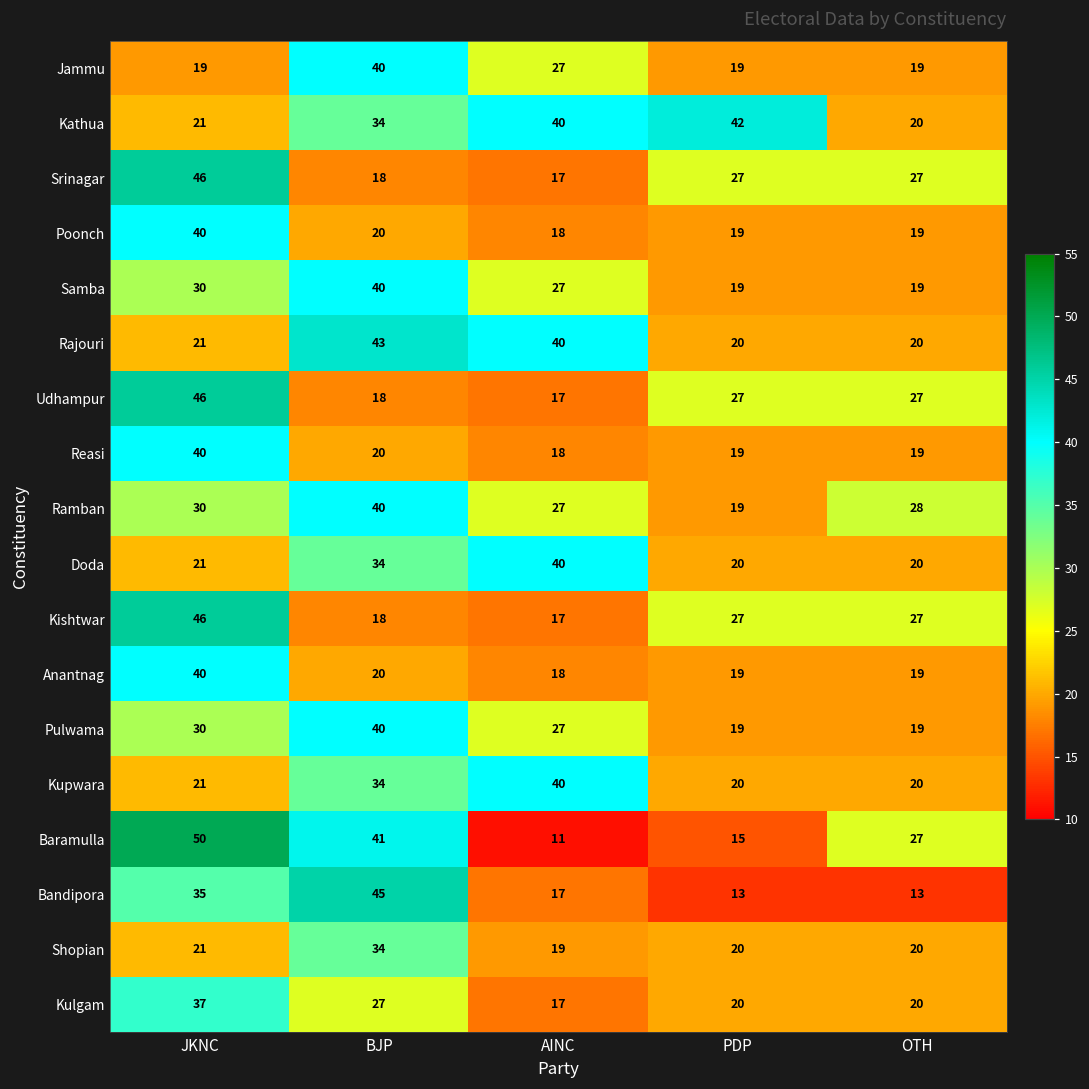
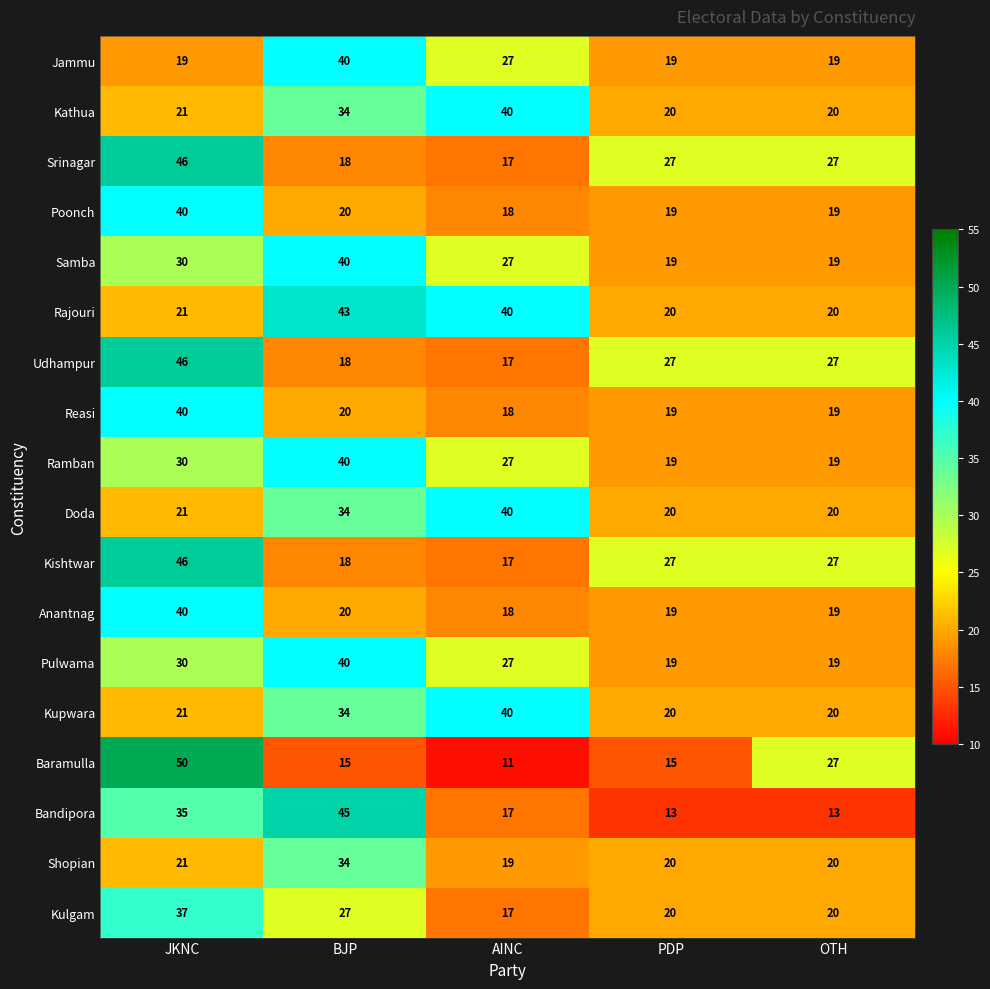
Kathua, PDP: 42 -> 20
Ramban, OTH: 28 -> 19
Baramulla, BJP: 41 -> 15
